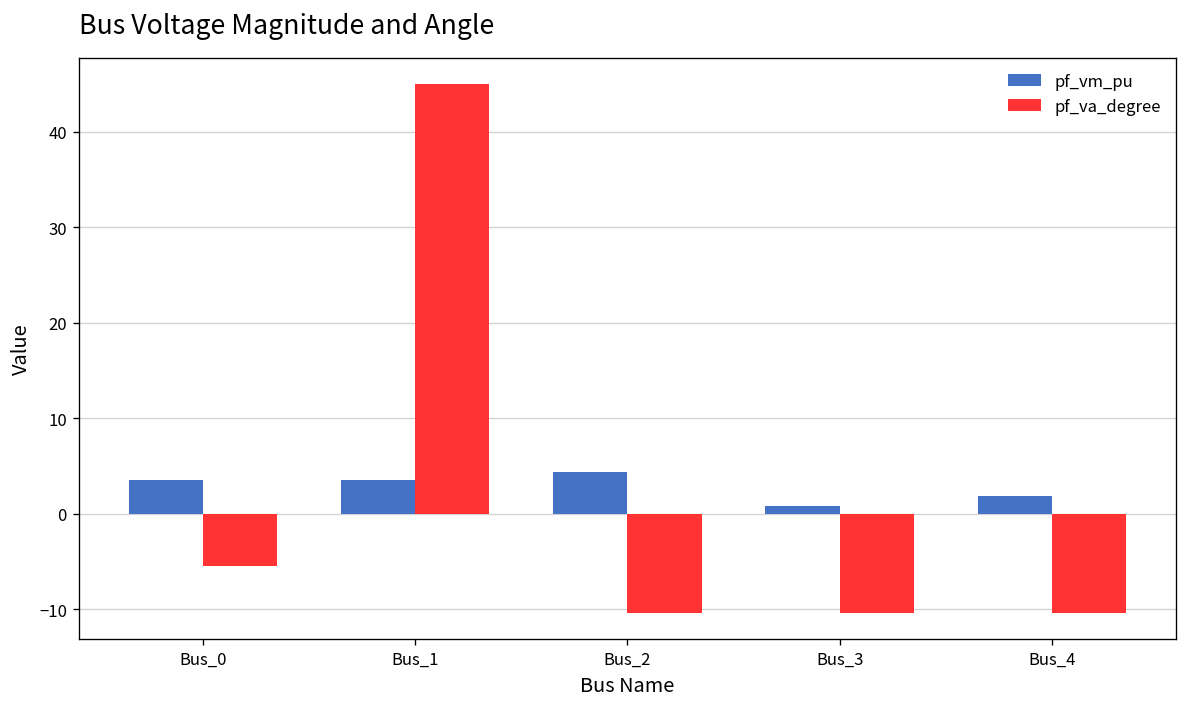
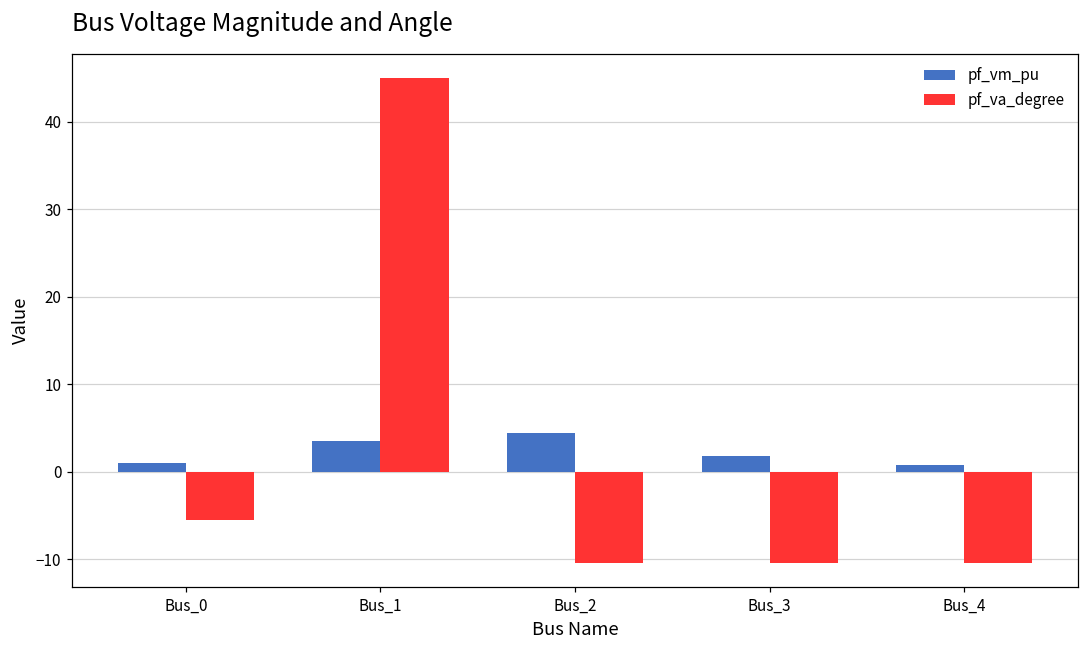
pf_vm_pu, Bus_0: 4 -> 1
pf_vm_pu, Bus_3: 1 -> 2
pf_vm_pu, Bus_4: 2 -> 1
